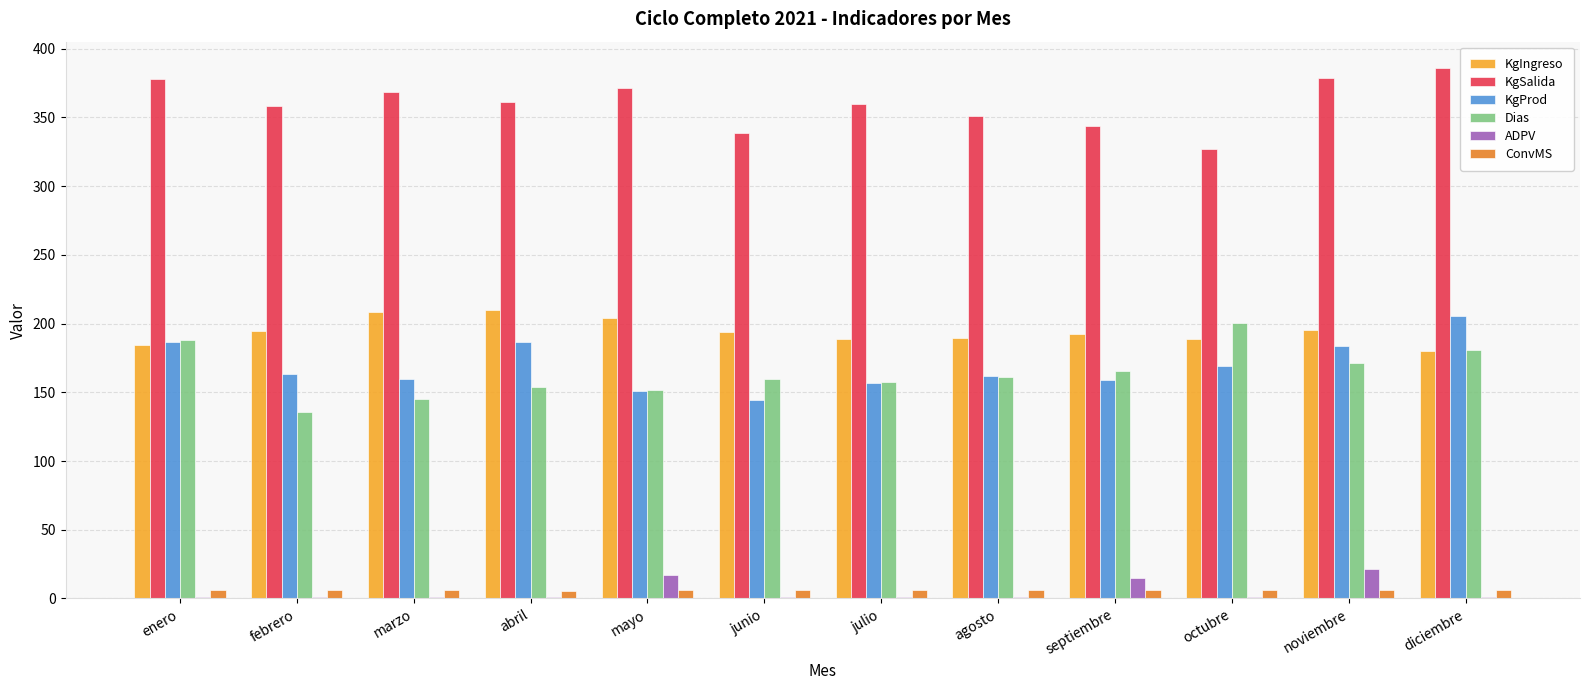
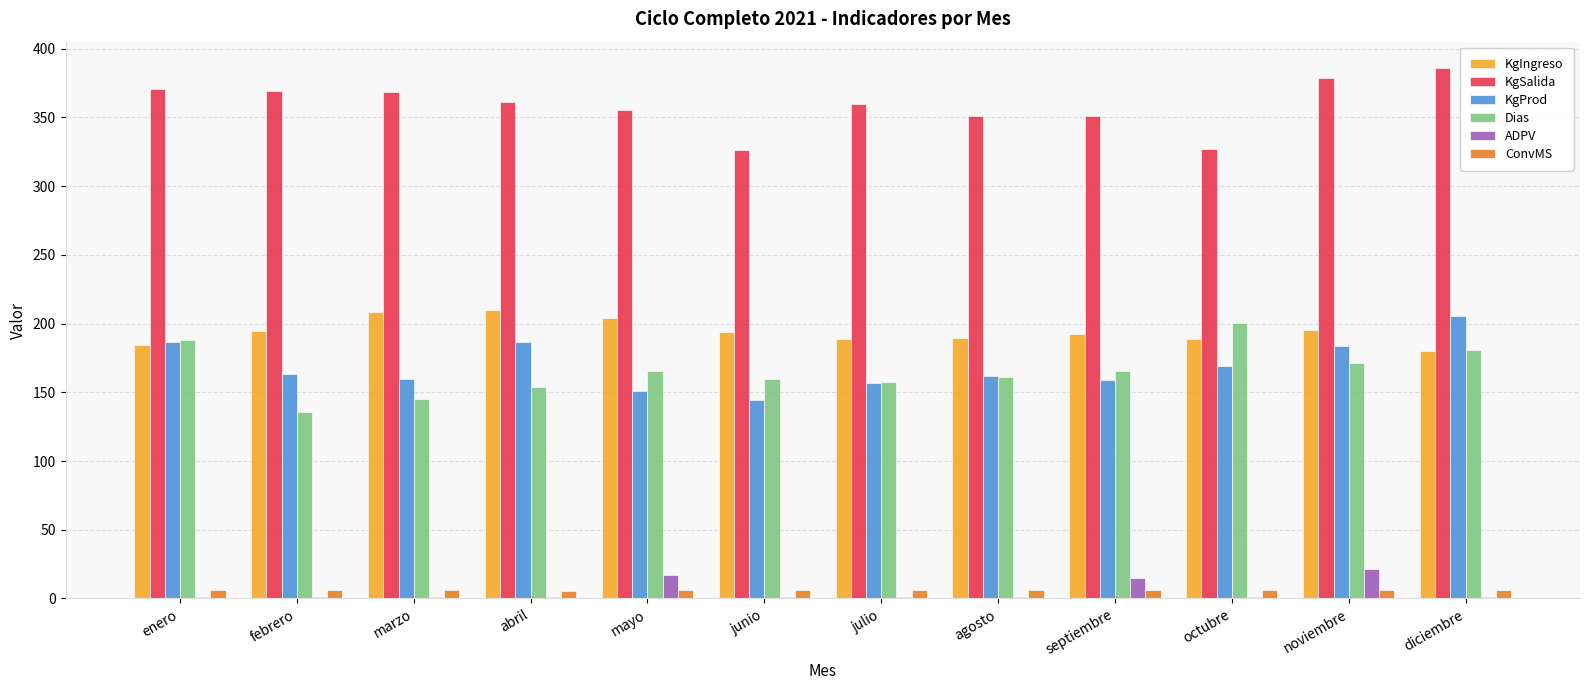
KgSalida, enero: 378 -> 371
KgSalida, febrero: 358 -> 369
KgSalida, mayo: 372 -> 355
Dias, mayo: 152 -> 166
KgSalida, junio: 339 -> 326
KgSalida, septiembre: 344 -> 351
